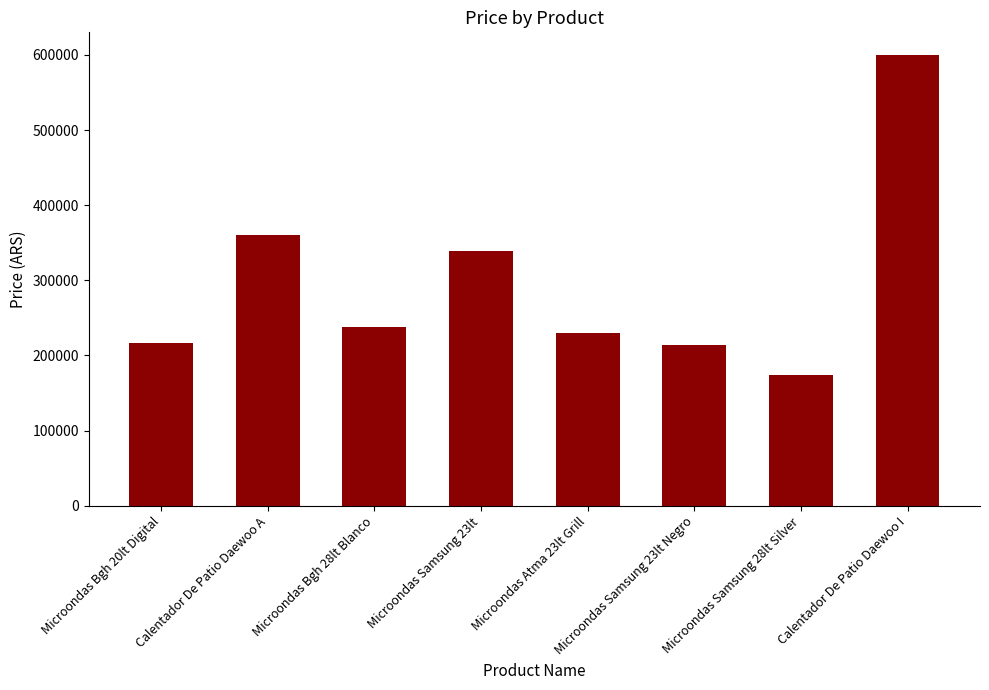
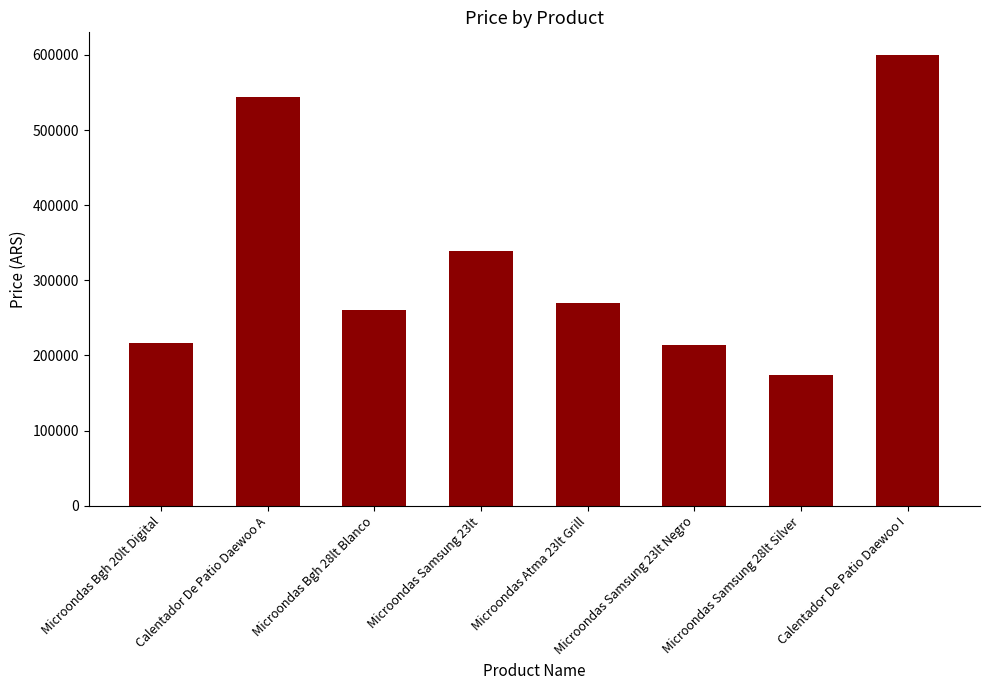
Calentador De Patio Daewoo A: 360000 -> 540000
Microondas Bgh 28lt Blanco: 240000 -> 260000
Microondas Atma 23lt Grill: 230000 -> 270000
